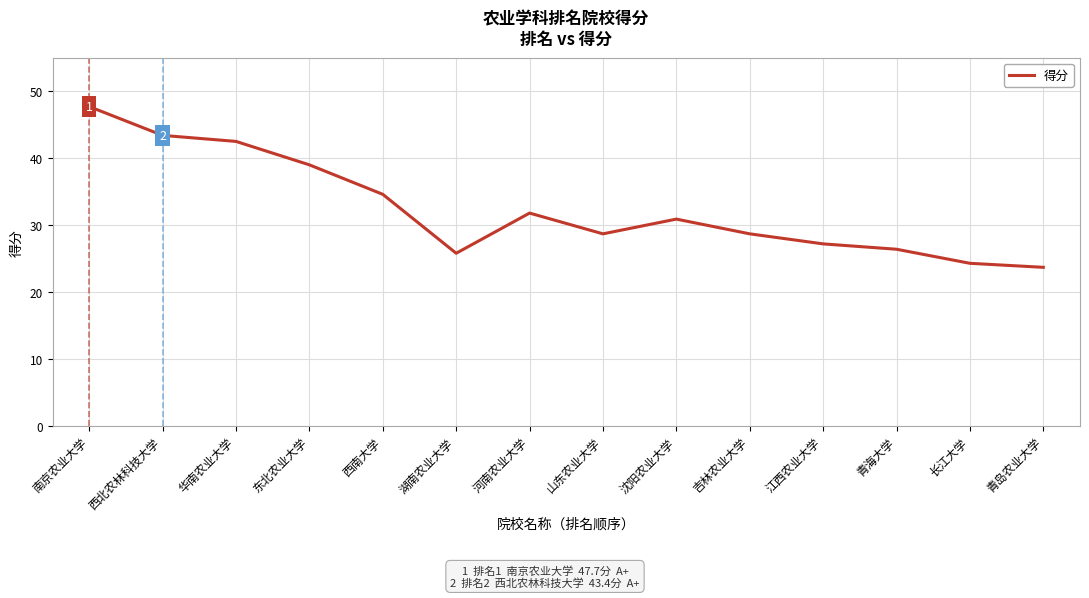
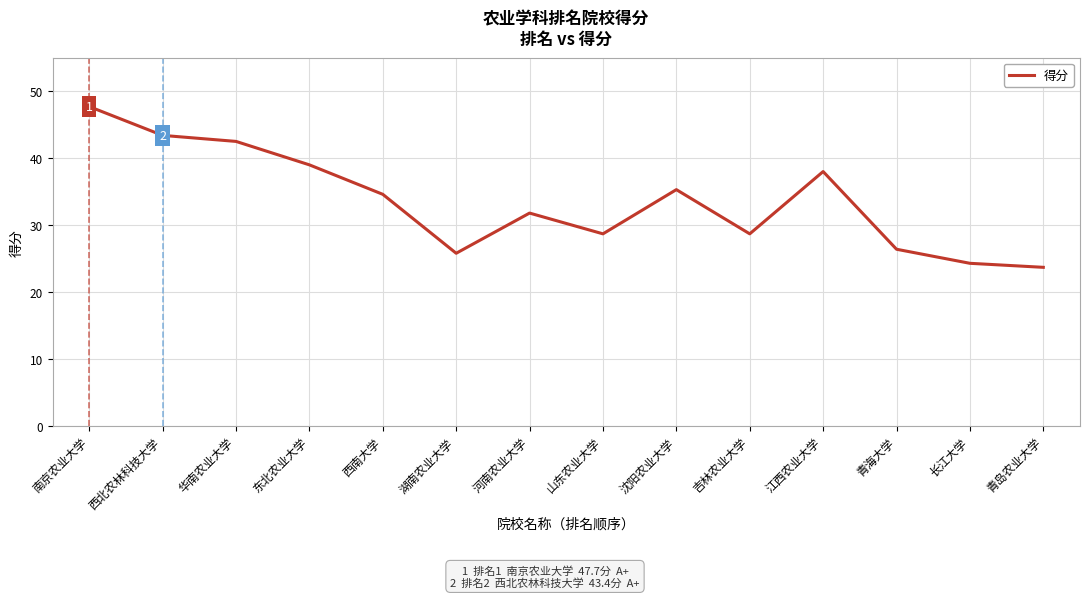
沈阳农业大学: 31 -> 35
江西农业大学: 27 -> 38
